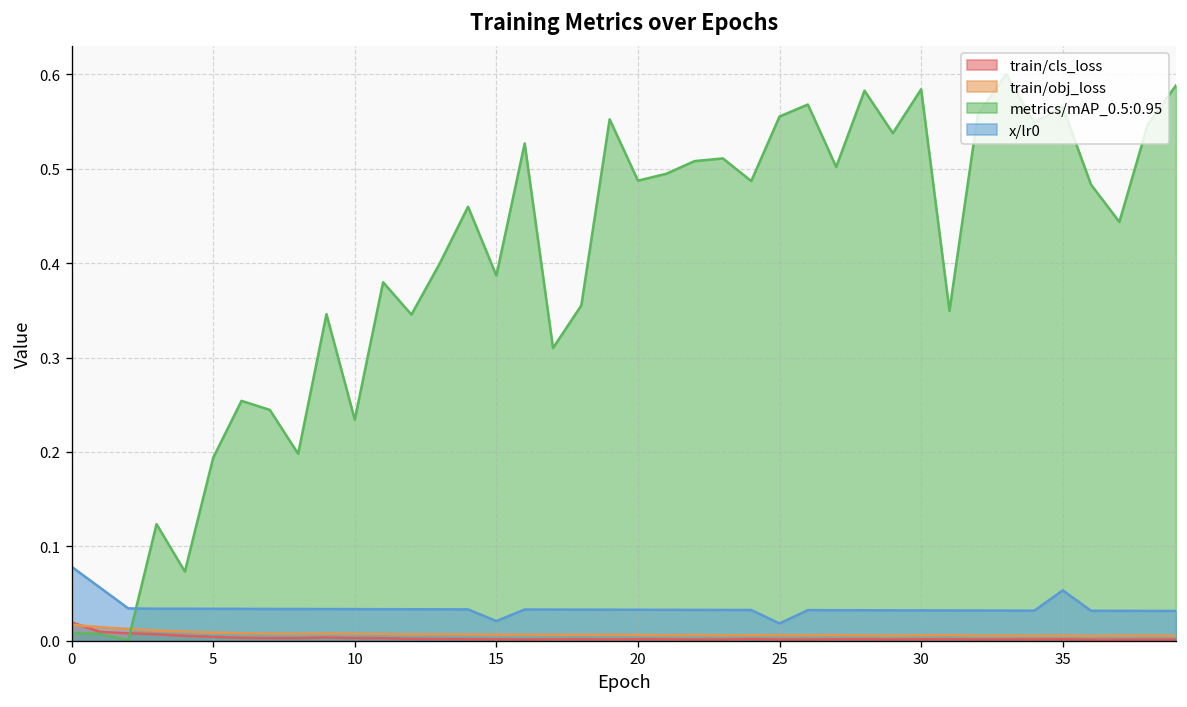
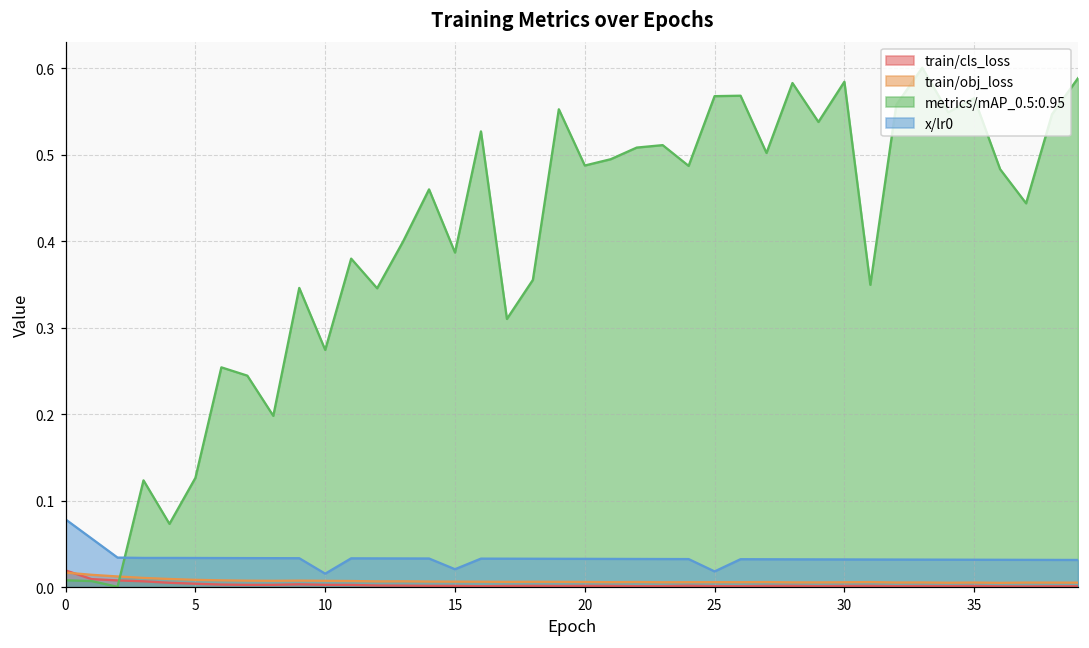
metrics/mAP_0.5:0.95, 5: 0.19 -> 0.13
metrics/mAP_0.5:0.95, 10: 0.23 -> 0.27
x/lr0, 10: 0.03 -> 0.02
metrics/mAP_0.5:0.95, 25: 0.56 -> 0.57
x/lr0, 35: 0.05 -> 0.03
